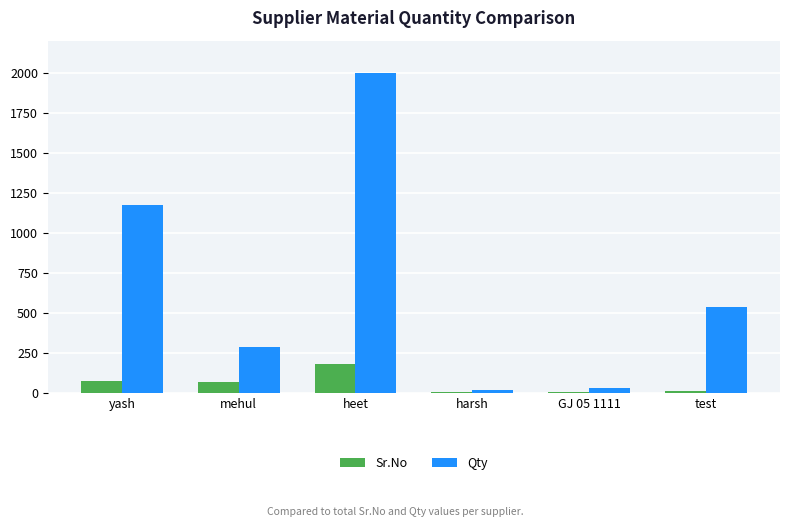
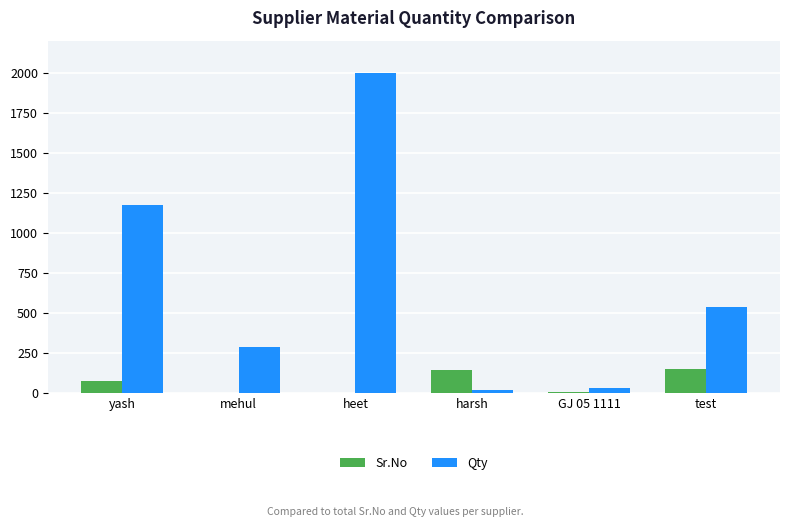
Sr.No, mehul: 70 -> 0
Sr.No, heet: 180 -> 0
Sr.No, harsh: 0 -> 150
Sr.No, test: 10 -> 150
